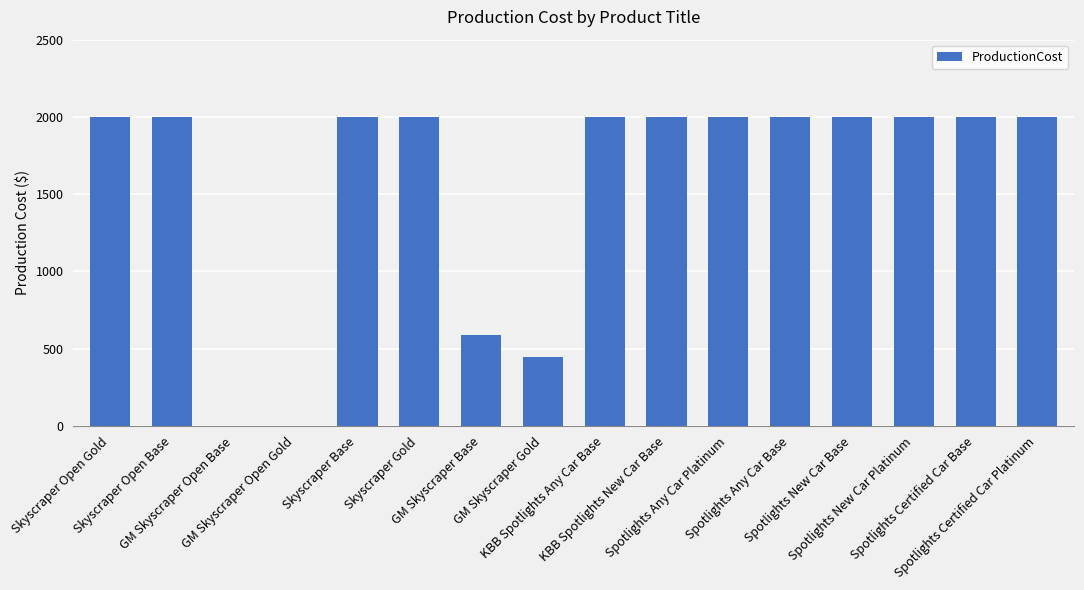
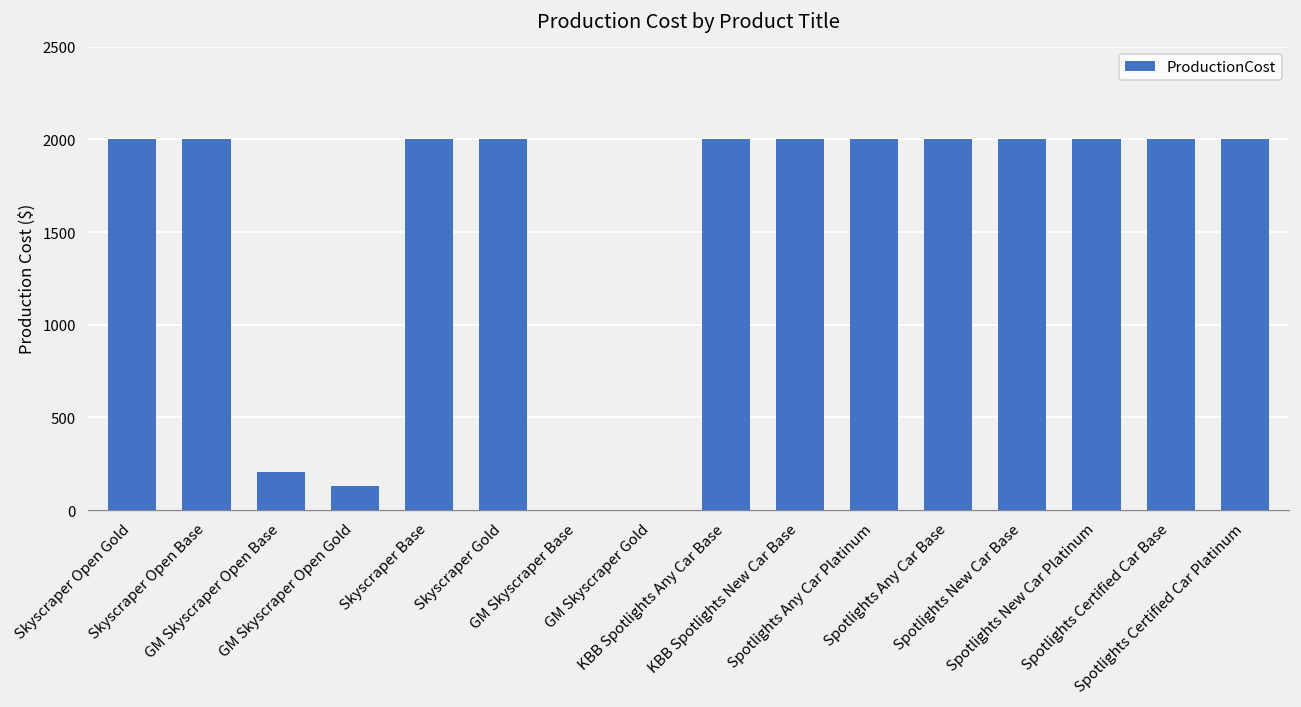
GM Skyscraper Open Base: 0 -> 210
GM Skyscraper Open Gold: 0 -> 130
GM Skyscraper Base: 590 -> 0
GM Skyscraper Gold: 450 -> 0
